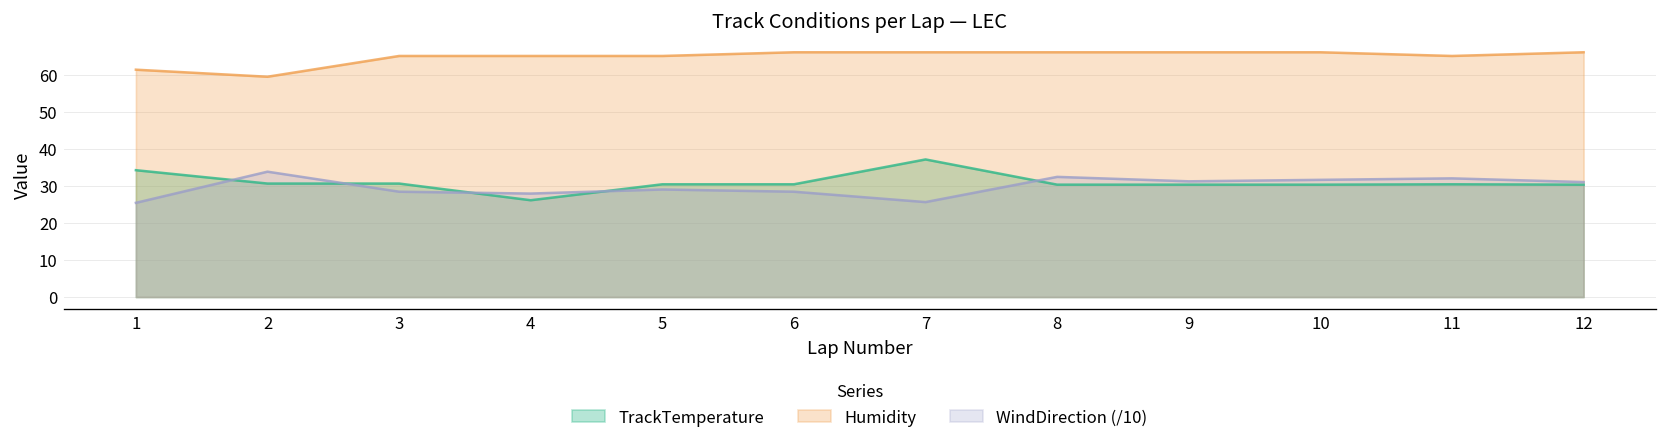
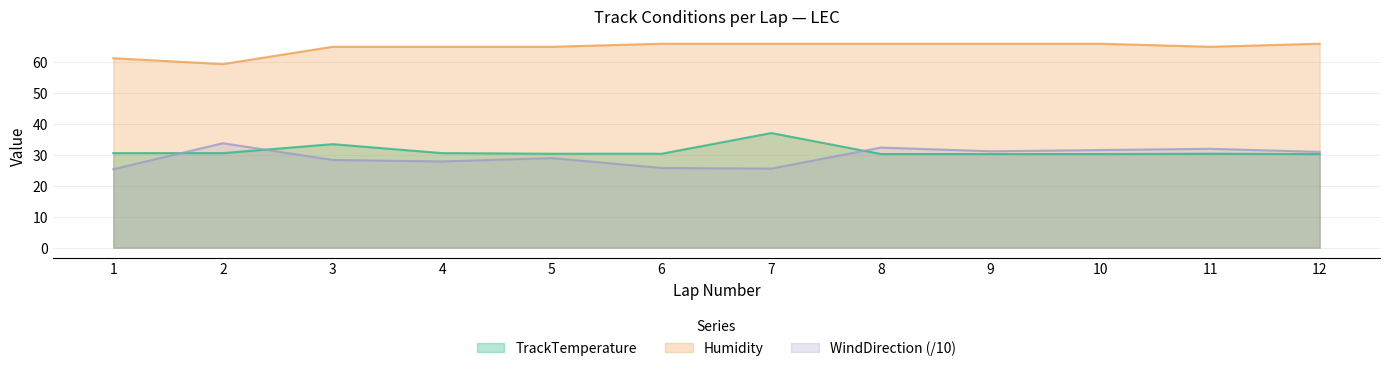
TrackTemperature, 1: 34 -> 31
TrackTemperature, 3: 31 -> 34
TrackTemperature, 4: 26 -> 31
WindDirection (/10), 6: 28 -> 26
